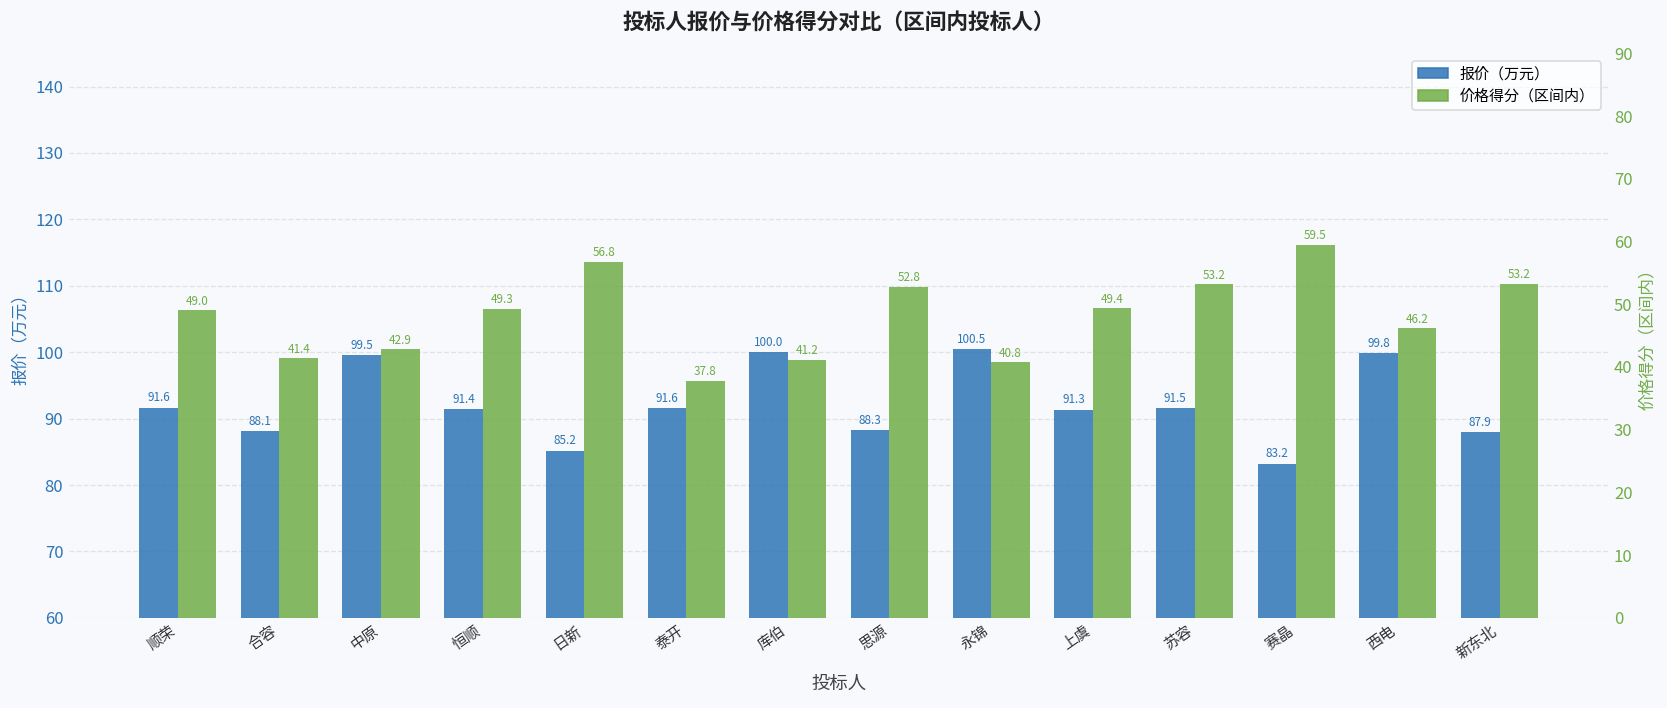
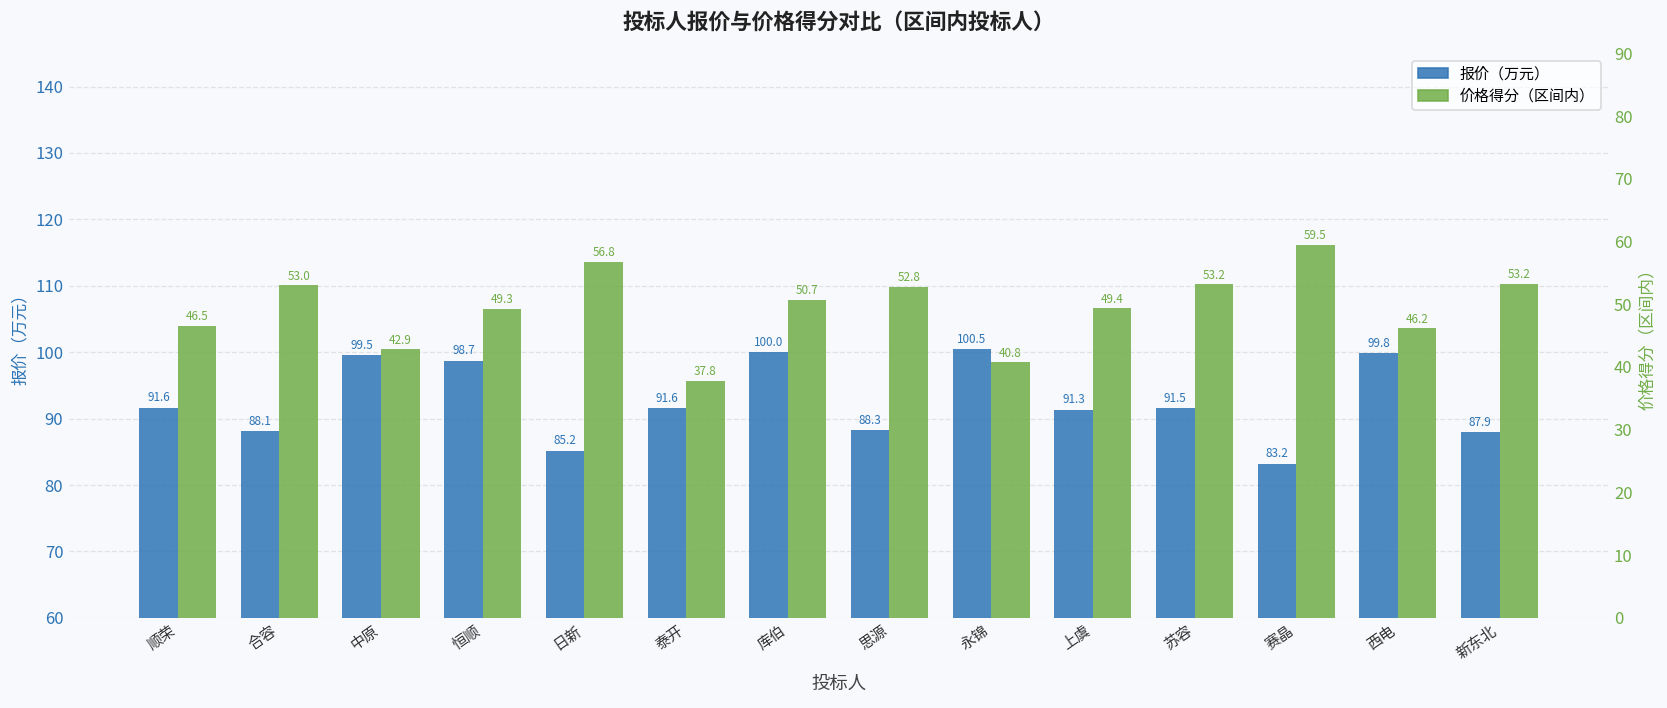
报价（万元）, 恒顺: 91.4 -> 98.7
价格得分（区间内）, 顺荣: 49.0 -> 46.5
价格得分（区间内）, 合容: 41.4 -> 53.0
价格得分（区间内）, 库伯: 41.2 -> 50.7
